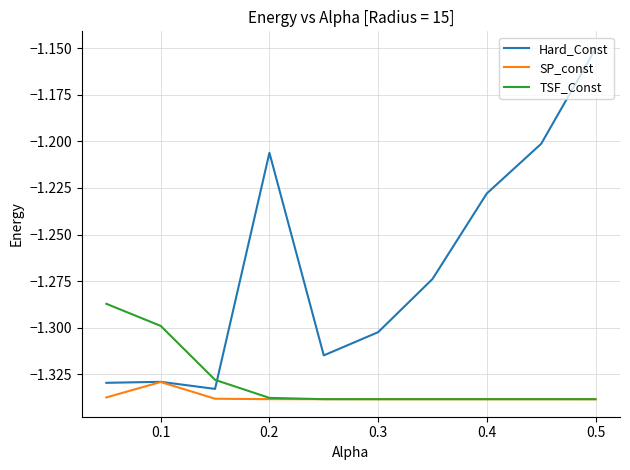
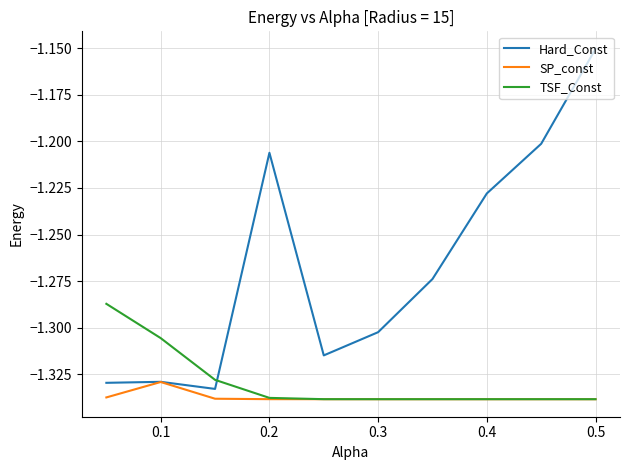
TSF_Const, 0.1: -1.299 -> -1.306
